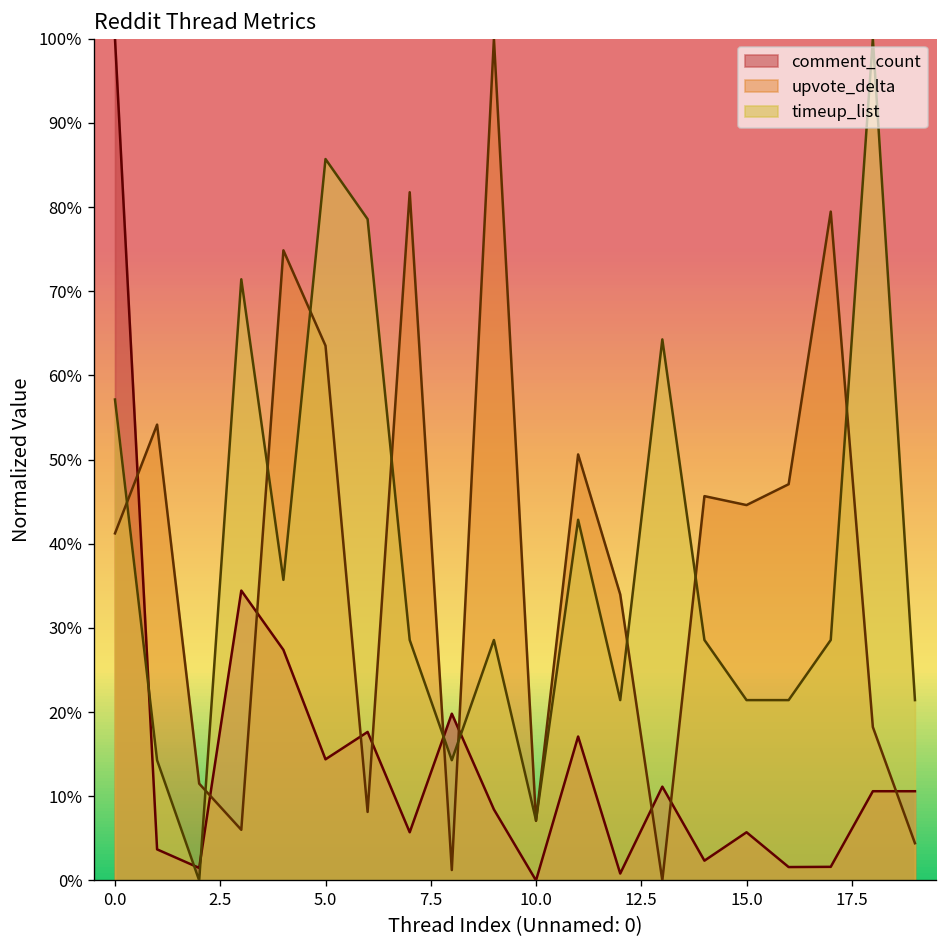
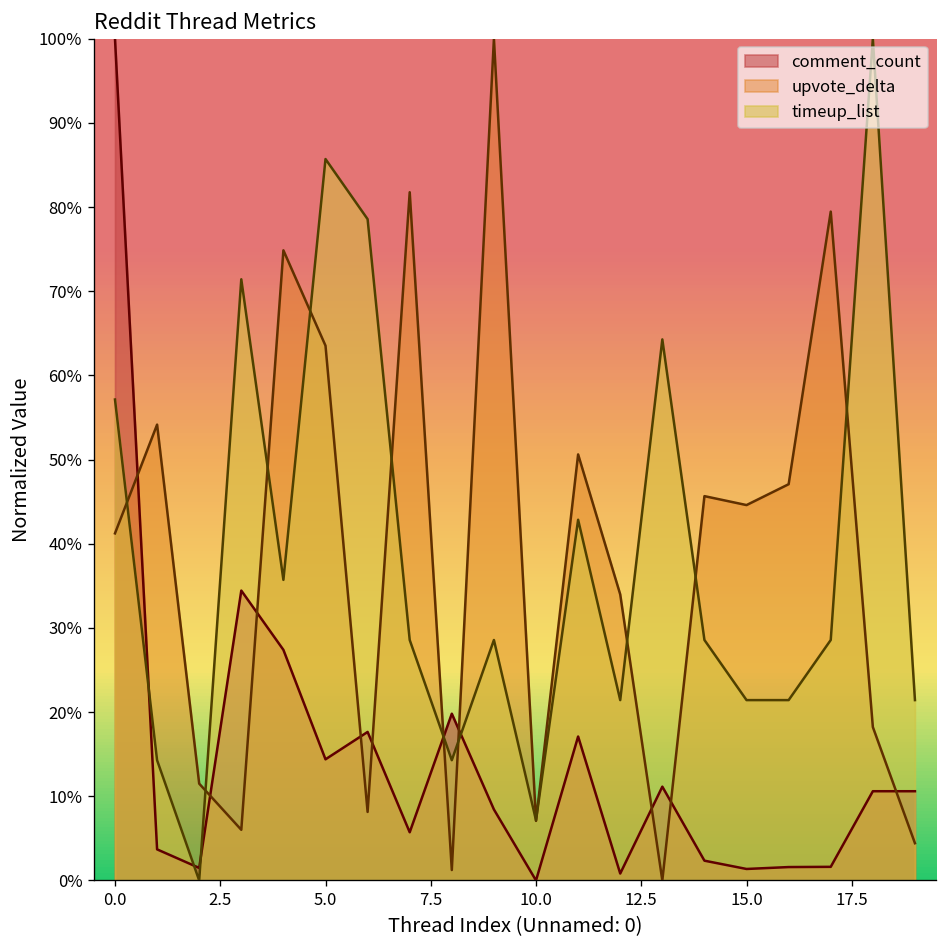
comment_count, 15.0: 6% -> 1%
